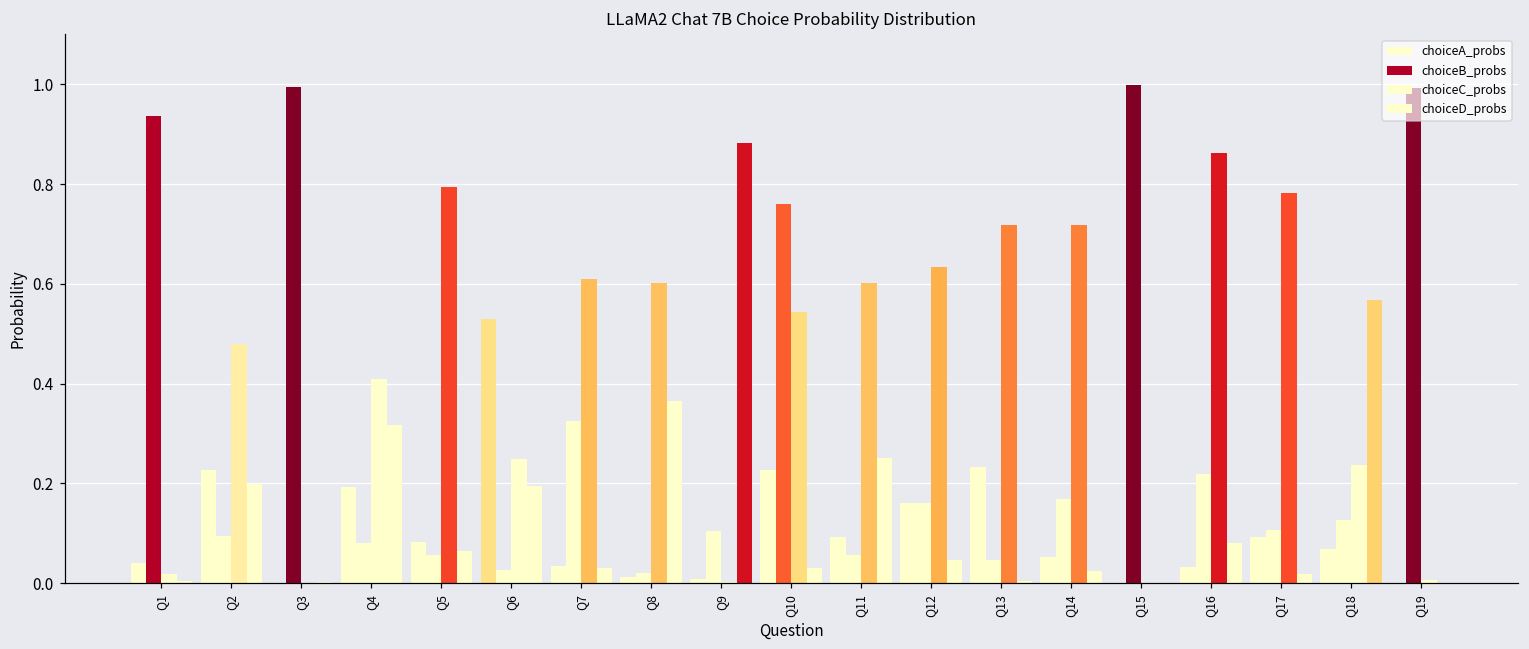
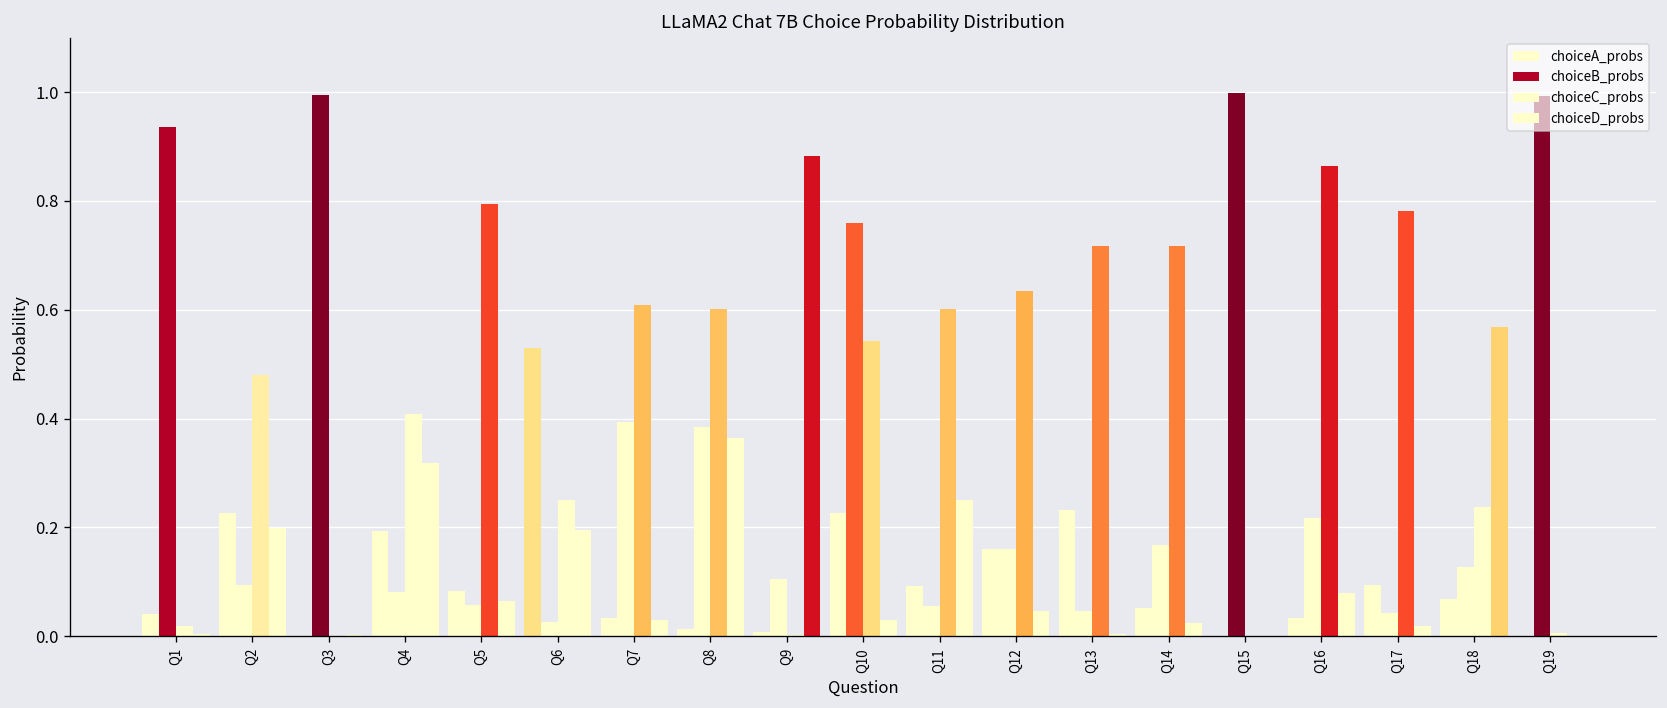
choiceB_probs, Q7: 0.33 -> 0.39
choiceB_probs, Q8: 0.02 -> 0.38
choiceB_probs, Q17: 0.11 -> 0.04
